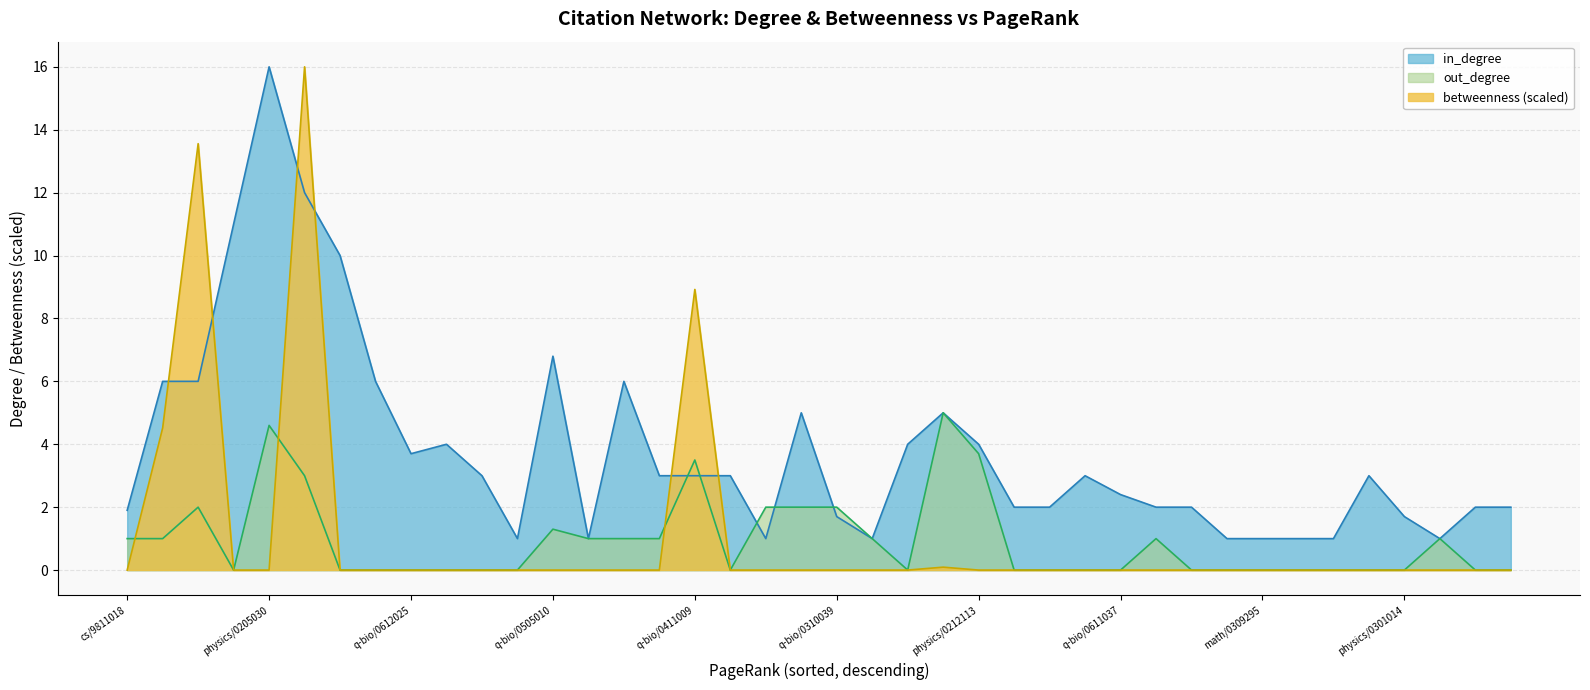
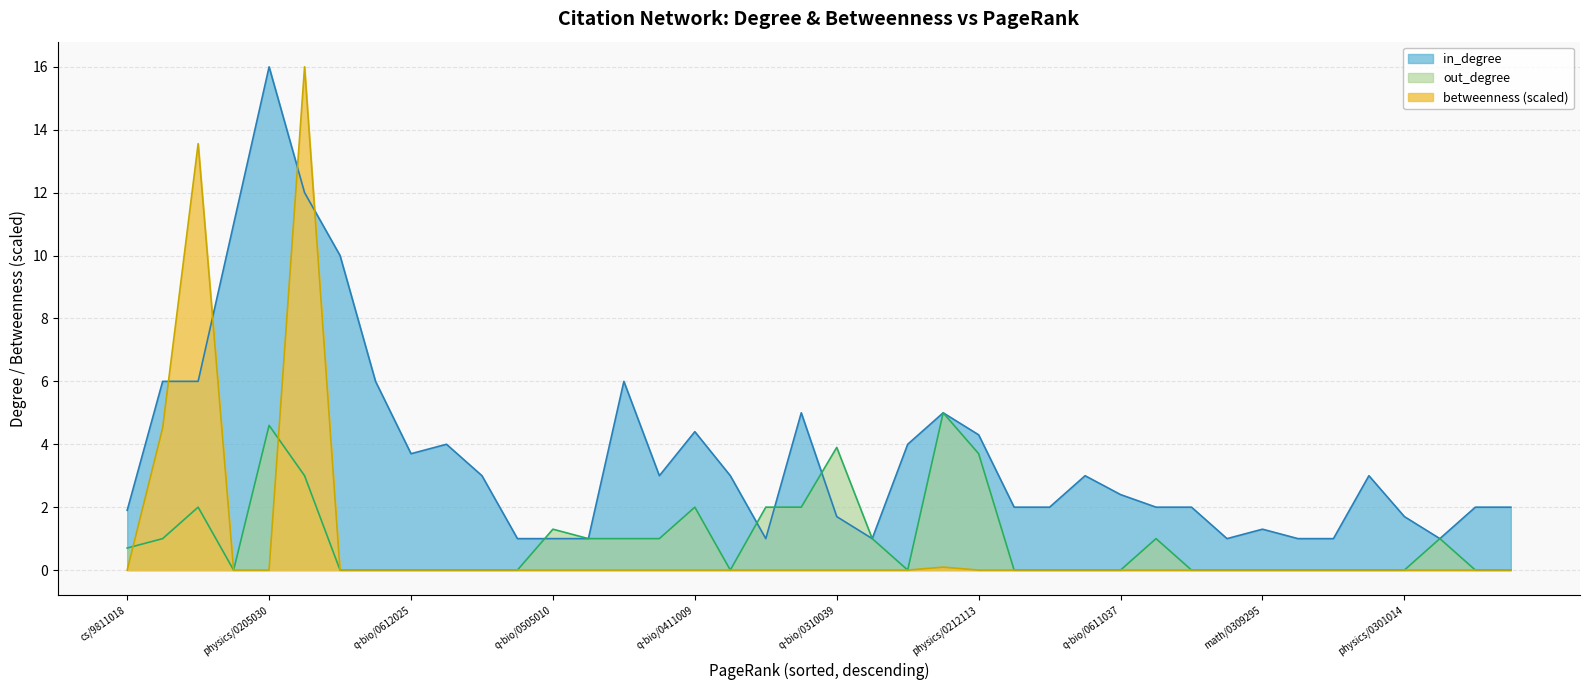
out_degree, cs/9811018: 1.0 -> 0.7
in_degree, q-bio/0505010: 6.8 -> 1.0
in_degree, q-bio/0411009: 3.0 -> 4.4
out_degree, q-bio/0411009: 3.5 -> 2.0
betweenness (scaled), q-bio/0411009: 8.9 -> 0.0
out_degree, q-bio/0310039: 2.0 -> 3.9
in_degree, physics/0212113: 4.0 -> 4.3
in_degree, math/0309295: 1.0 -> 1.3
